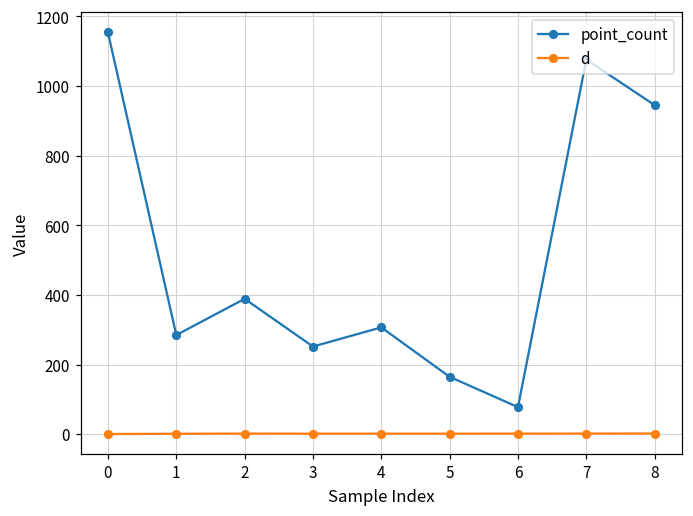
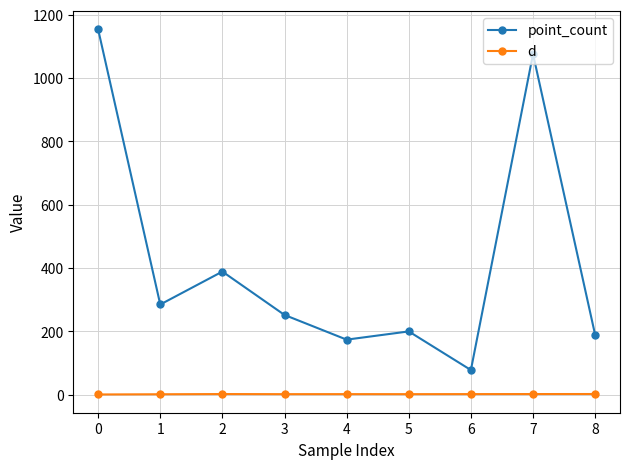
point_count, 4: 310 -> 170
point_count, 5: 170 -> 200
point_count, 8: 950 -> 190
